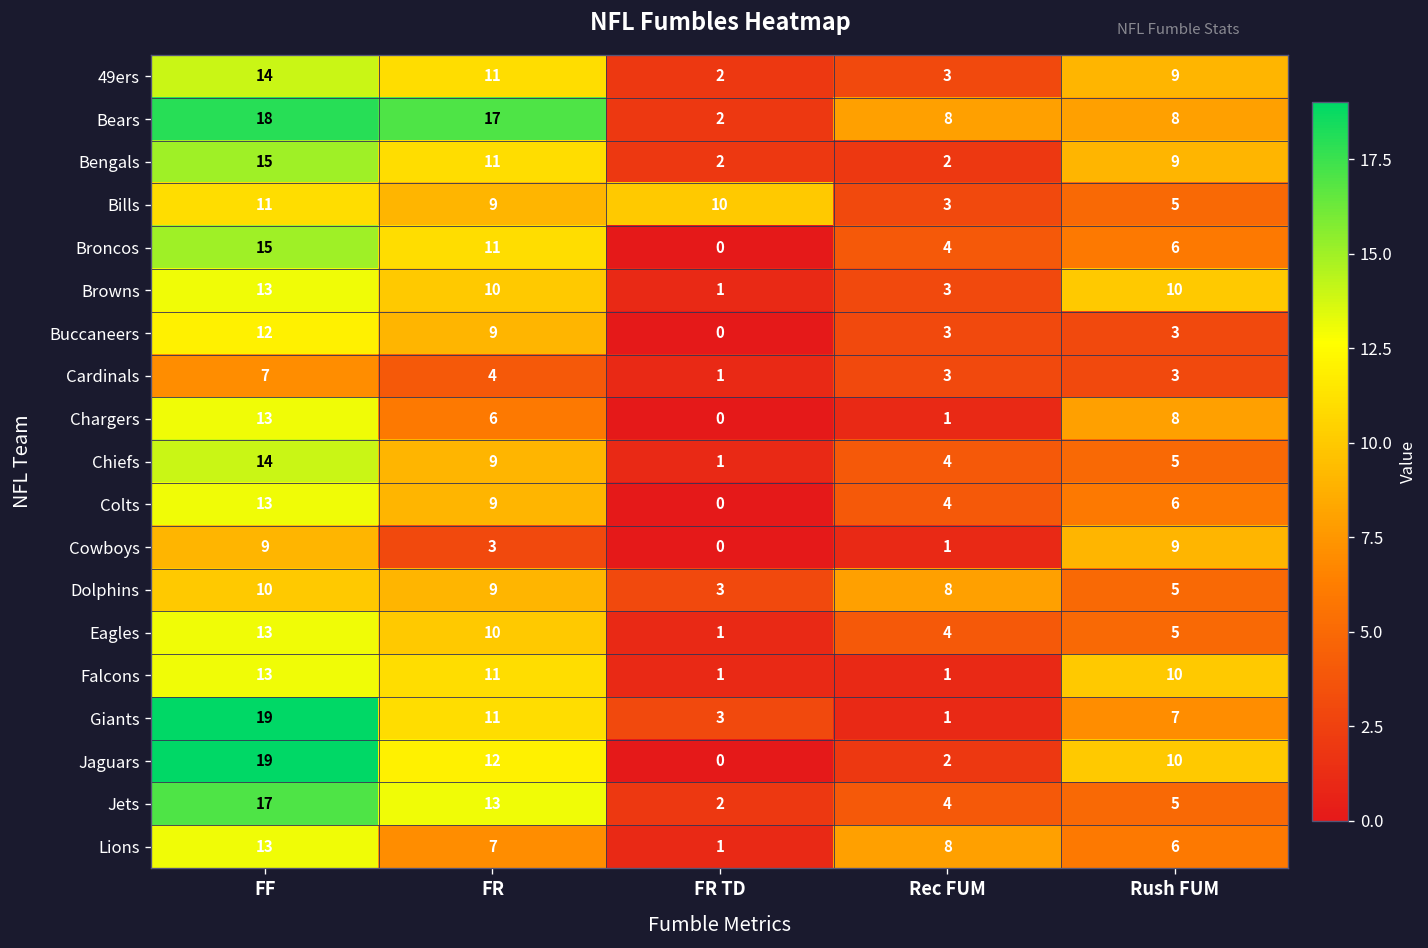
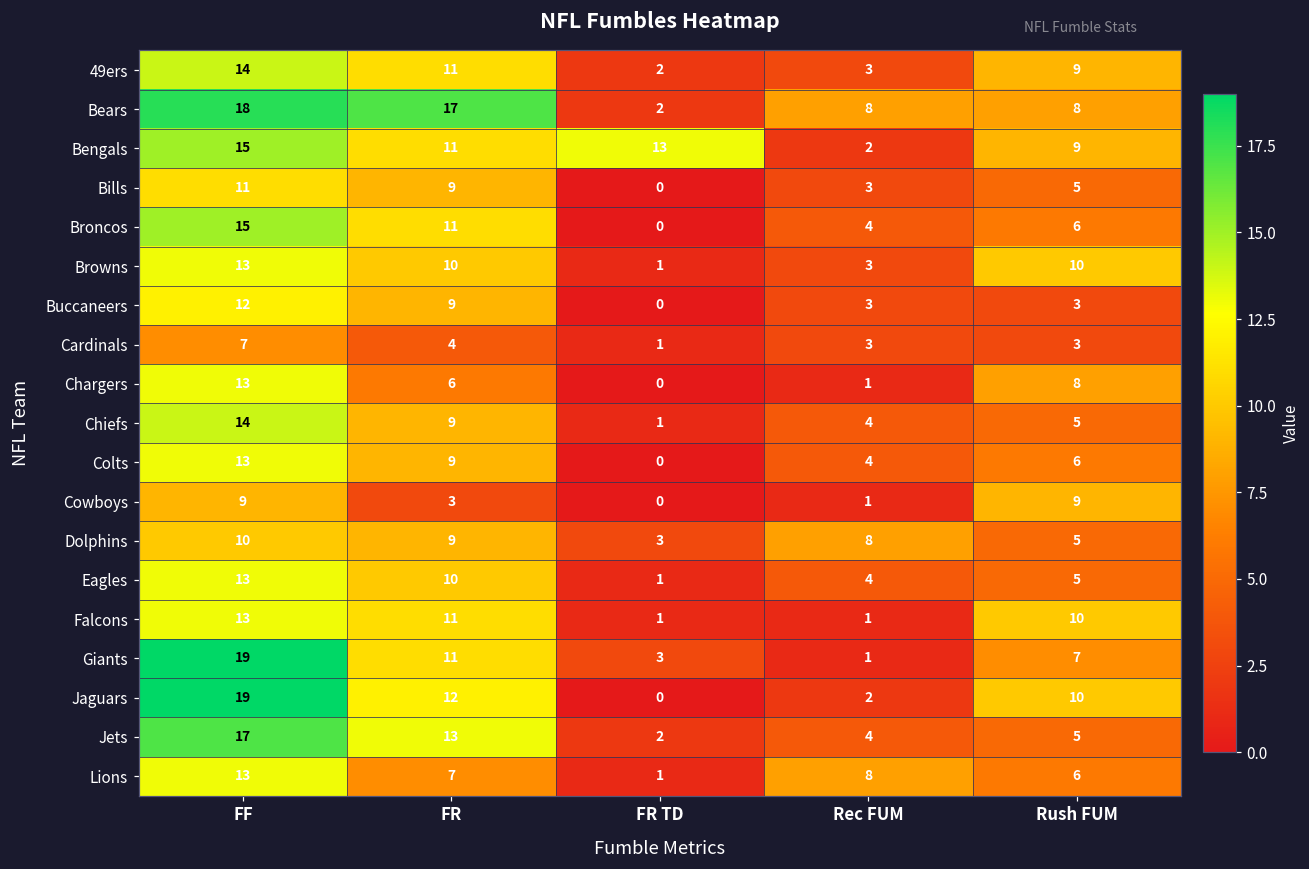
Bengals, FR TD: 2 -> 13
Bills, FR TD: 10 -> 0
